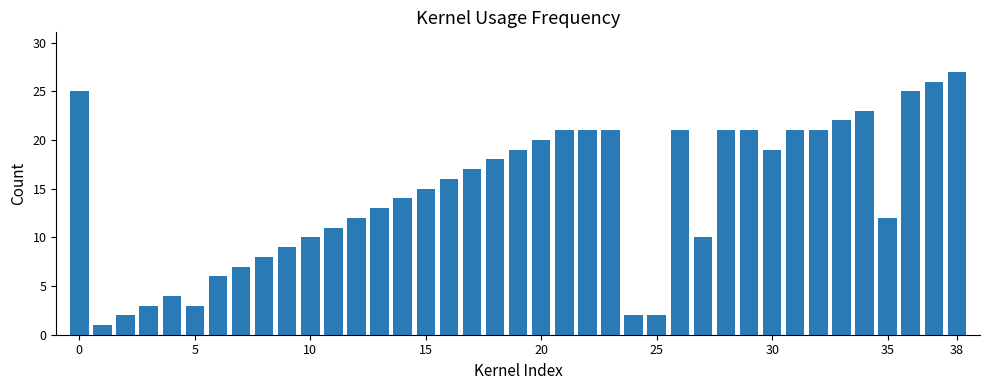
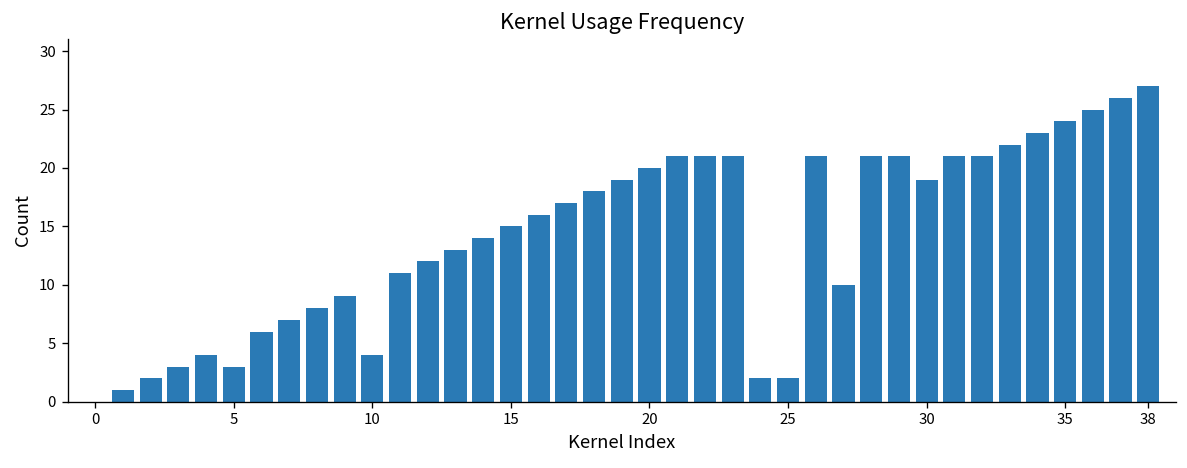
0: 25 -> 0
10: 10 -> 4
35: 12 -> 24
